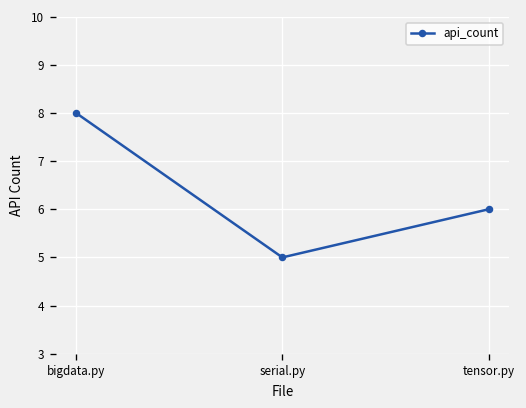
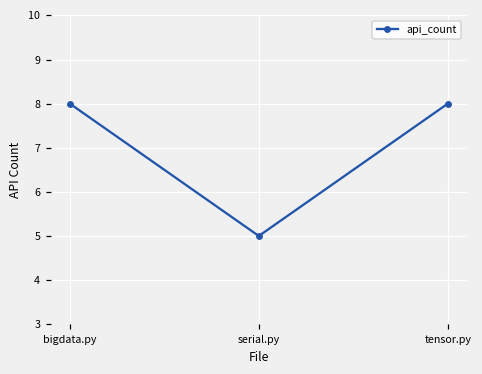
tensor.py: 6 -> 8
